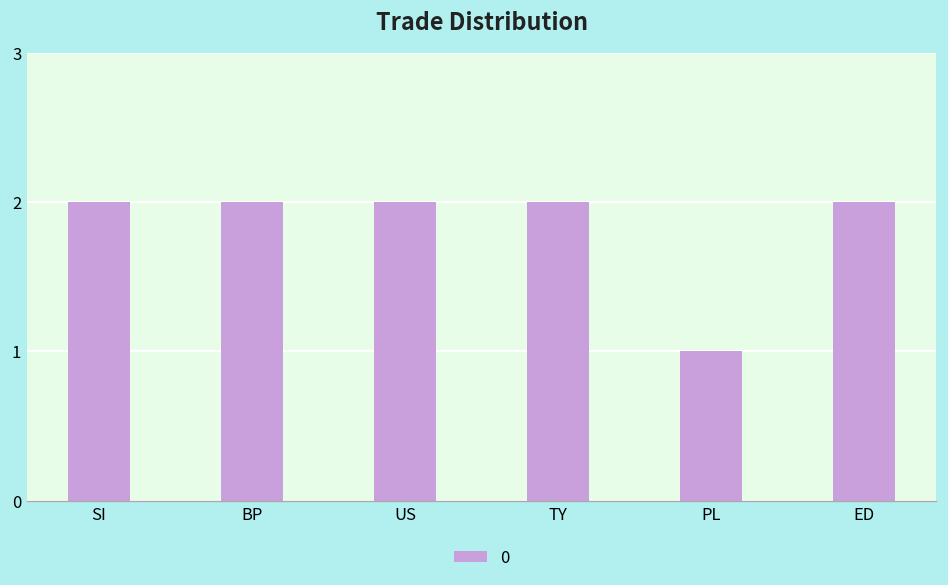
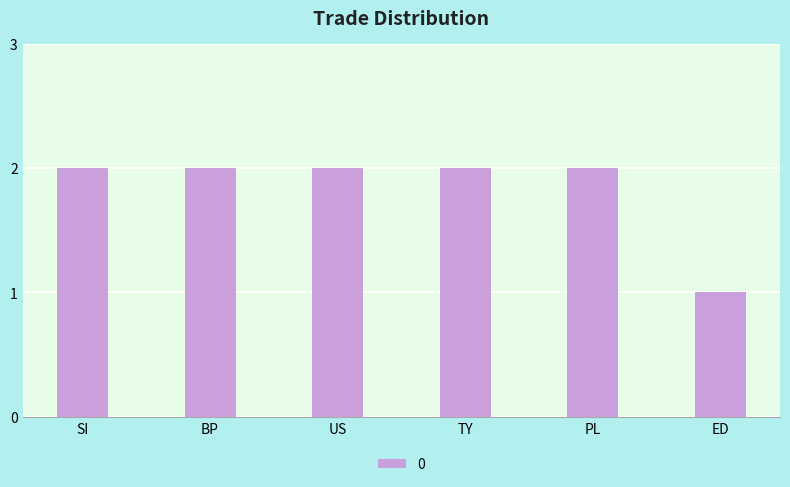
PL: 1 -> 2
ED: 2 -> 1
